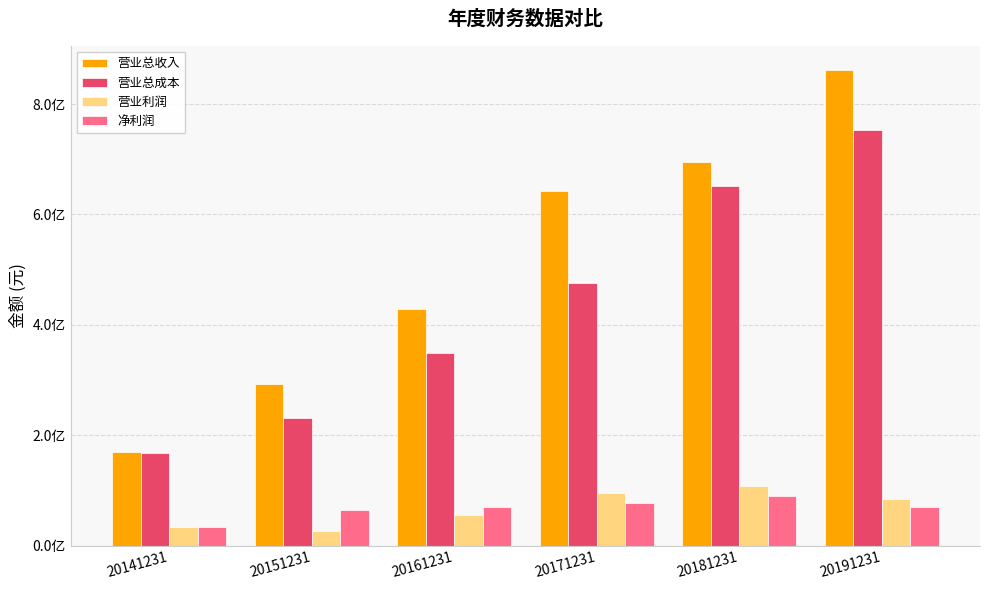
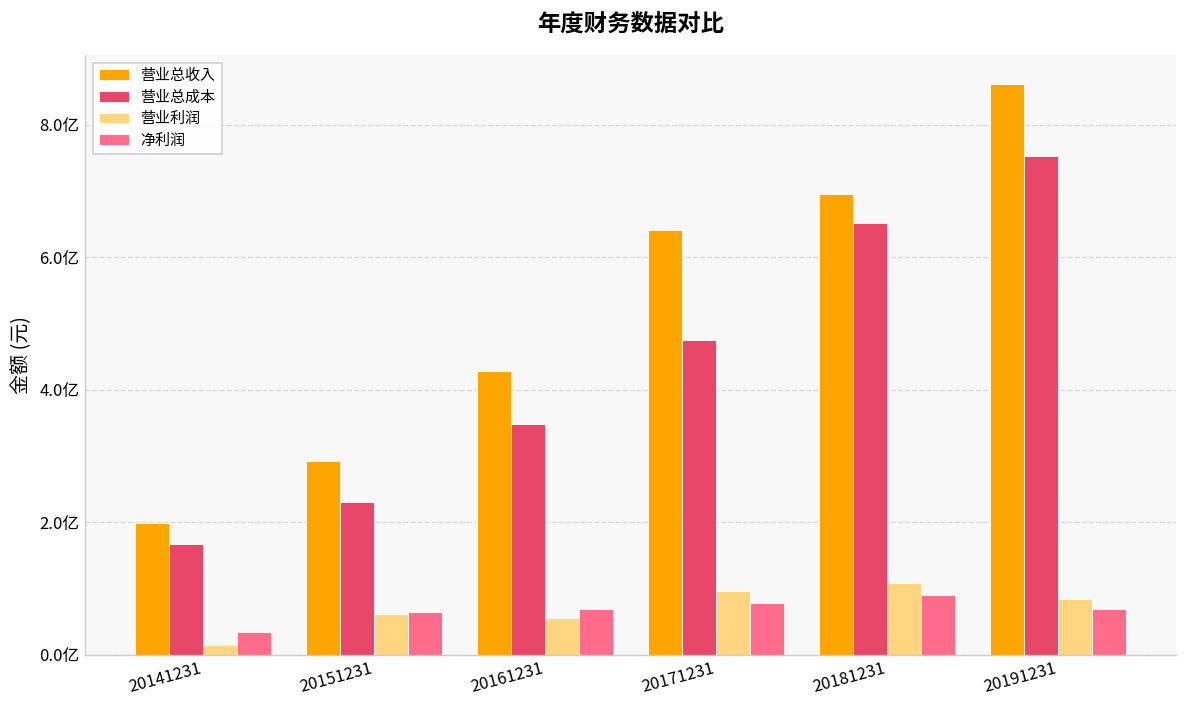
营业总收入, 20141231: 1.7亿 -> 2.0亿
营业利润, 20141231: 0.3亿 -> 0.1亿
营业利润, 20151231: 0.3亿 -> 0.6亿
